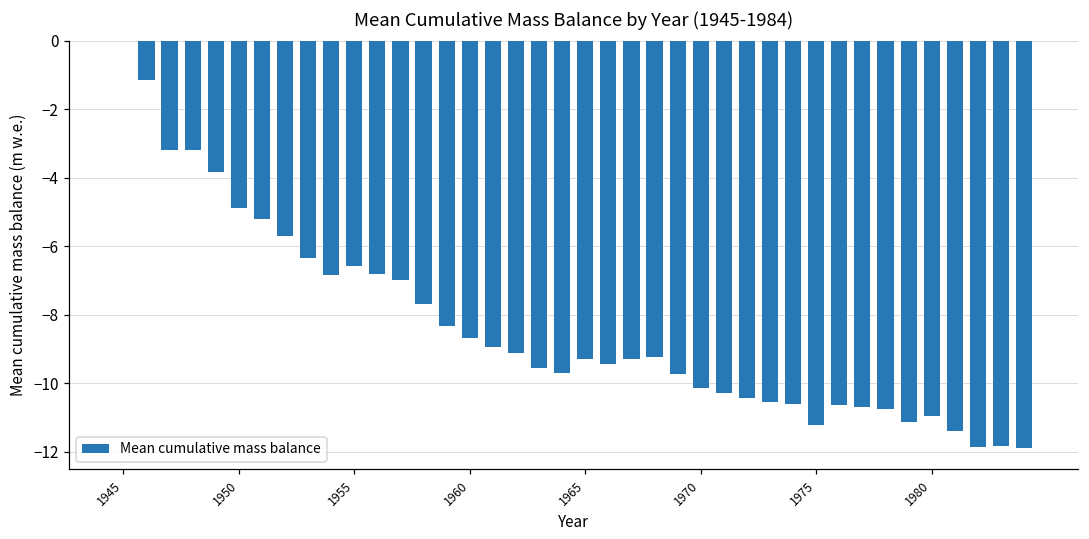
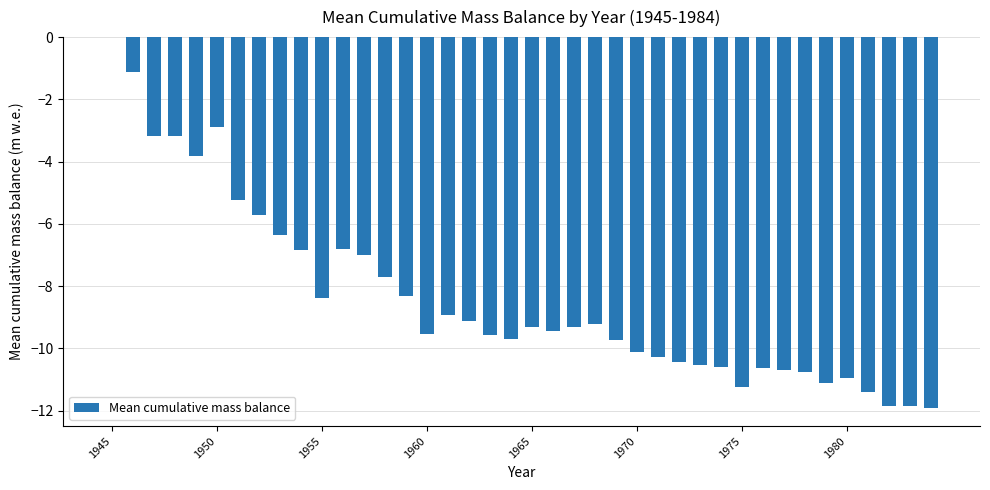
1950: -4.9 -> -2.9
1955: -6.6 -> -8.4
1960: -8.7 -> -9.5
